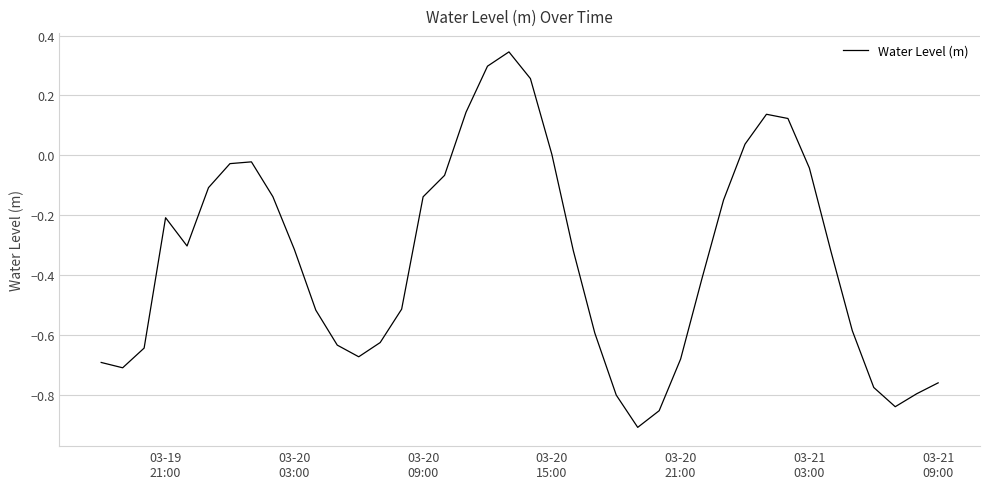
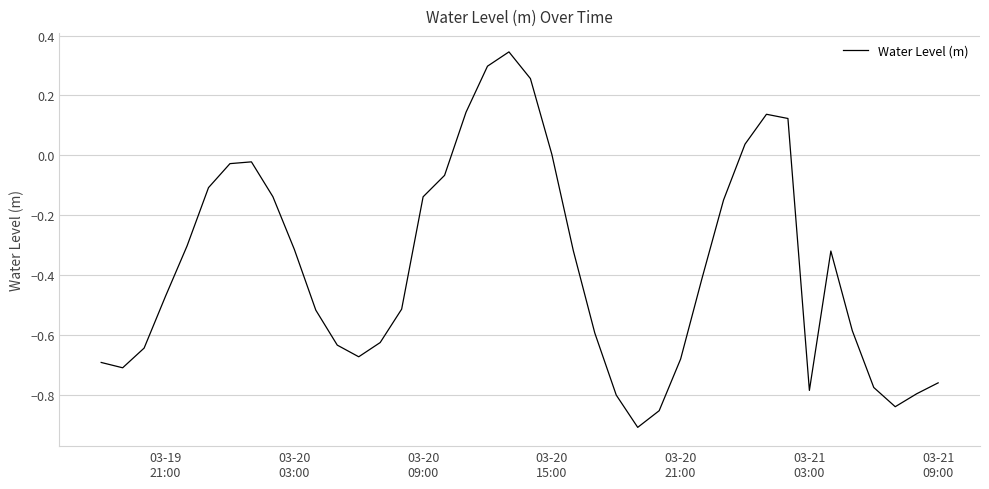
03-19 21:00: -0.21 -> -0.47
03-21 03:00: -0.04 -> -0.79
